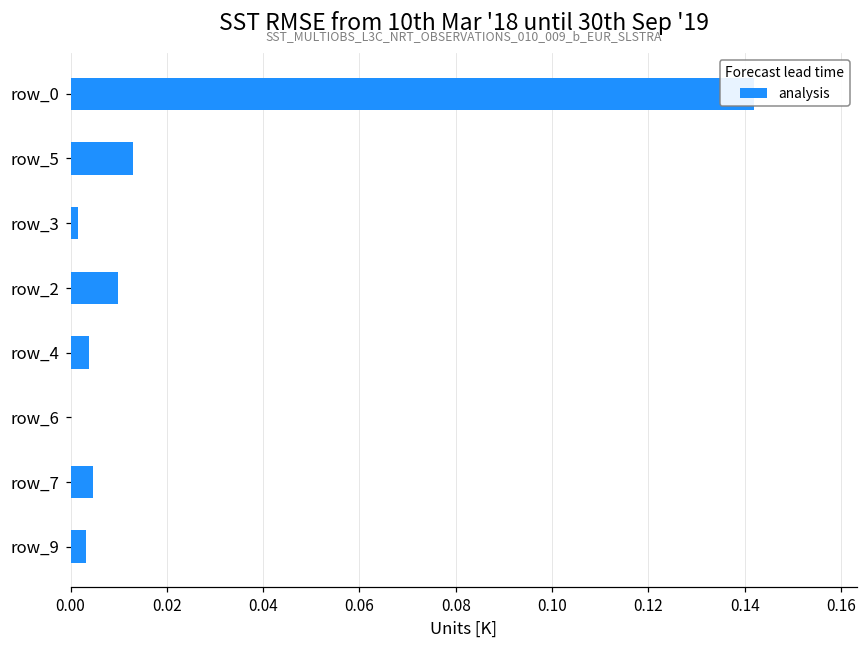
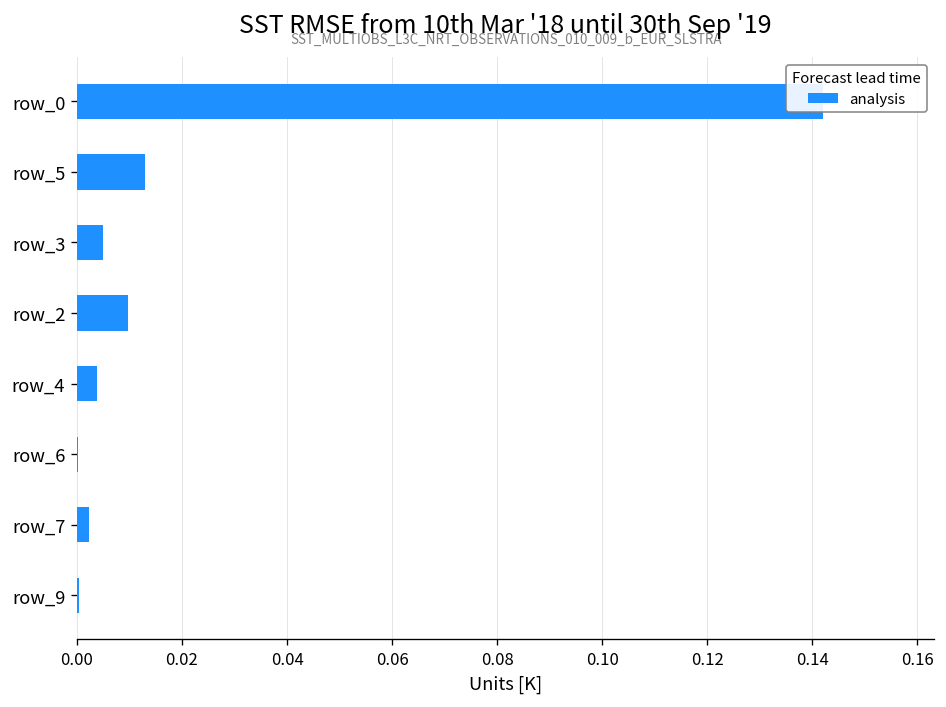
row_3: 0.002 -> 0.005
row_7: 0.005 -> 0.002
row_9: 0.003 -> 0.000
